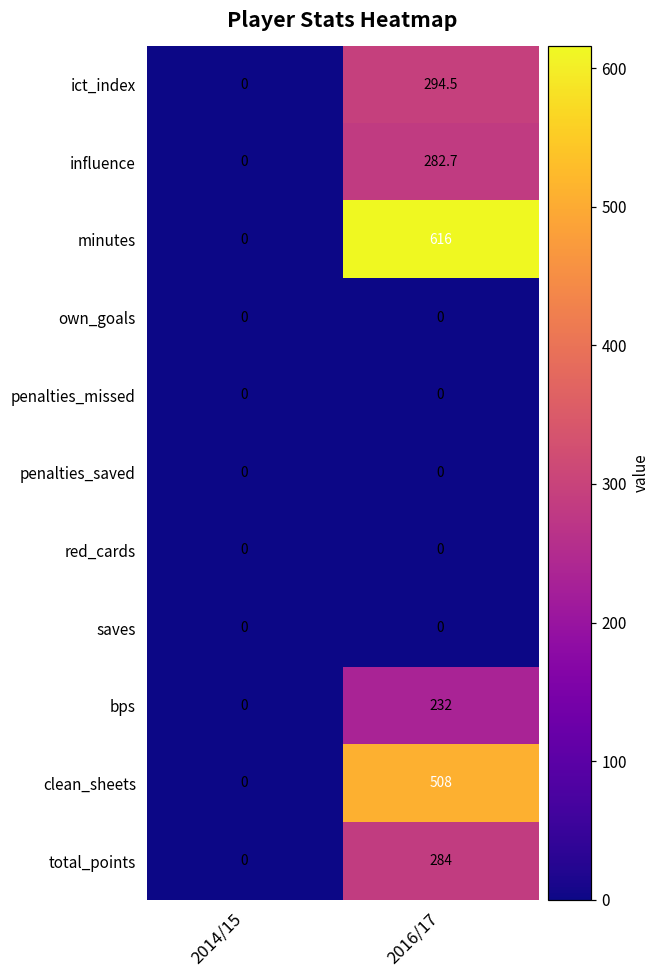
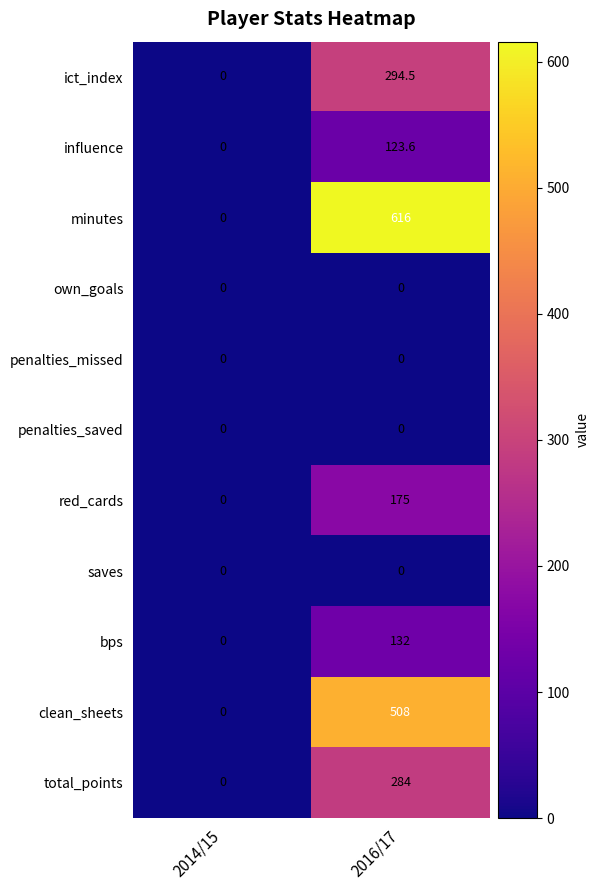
influence, 2016/17: 282.7 -> 123.6
red_cards, 2016/17: 0 -> 175
bps, 2016/17: 232 -> 132
